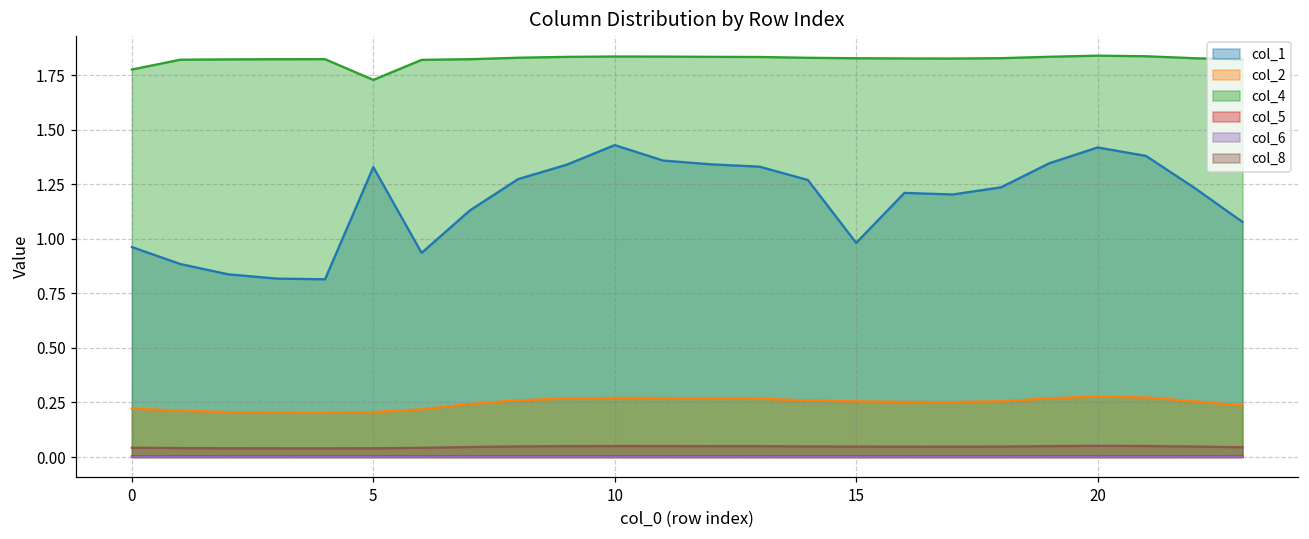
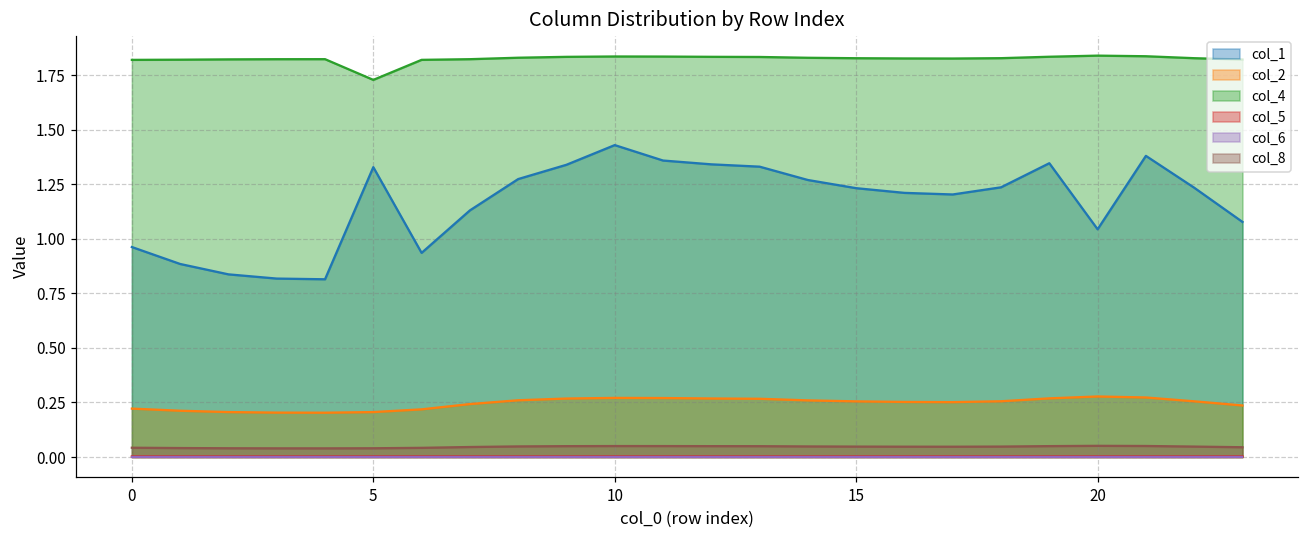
col_4, 0: 1.78 -> 1.82
col_1, 15: 0.98 -> 1.23
col_1, 20: 1.42 -> 1.04
